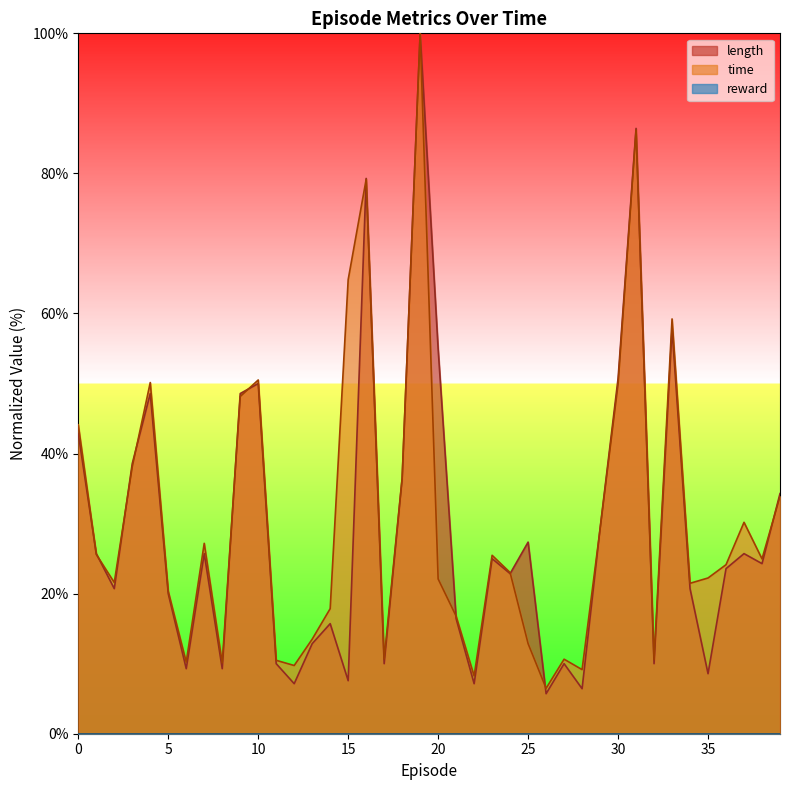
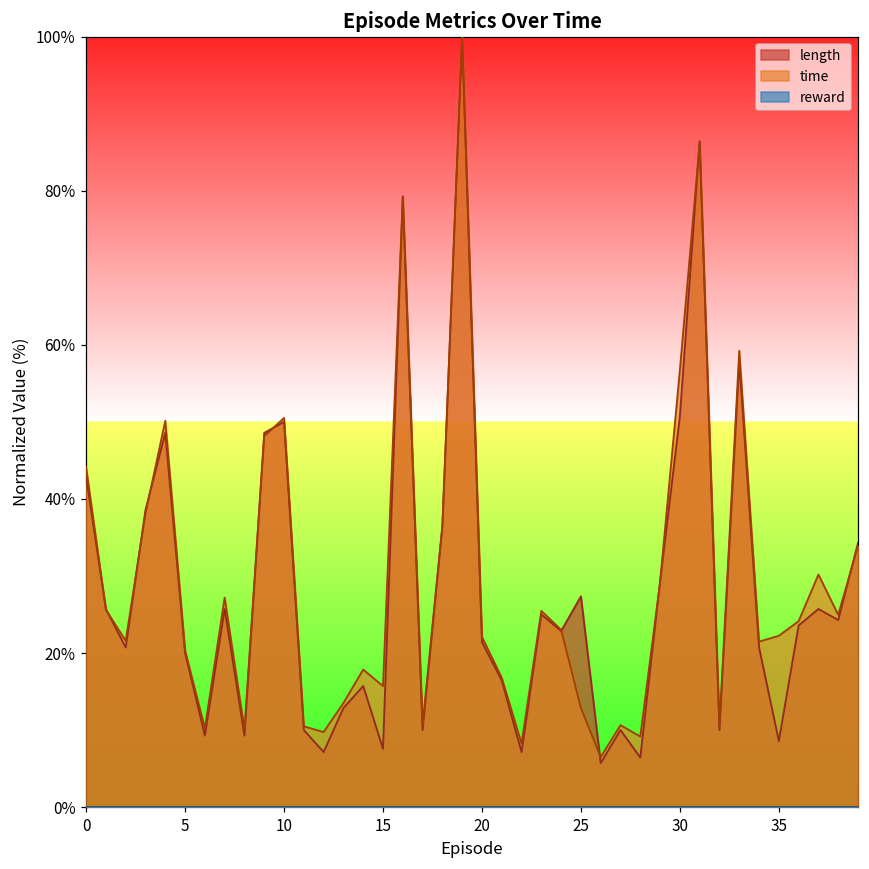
time, 15: 65% -> 16%
length, 20: 55% -> 21%
time, 30: 50% -> 57%
